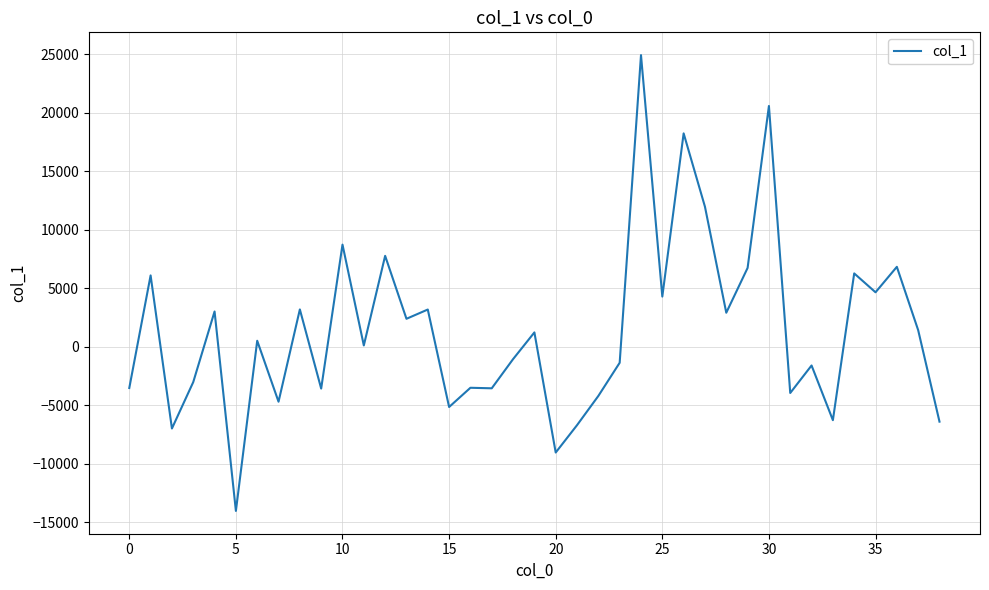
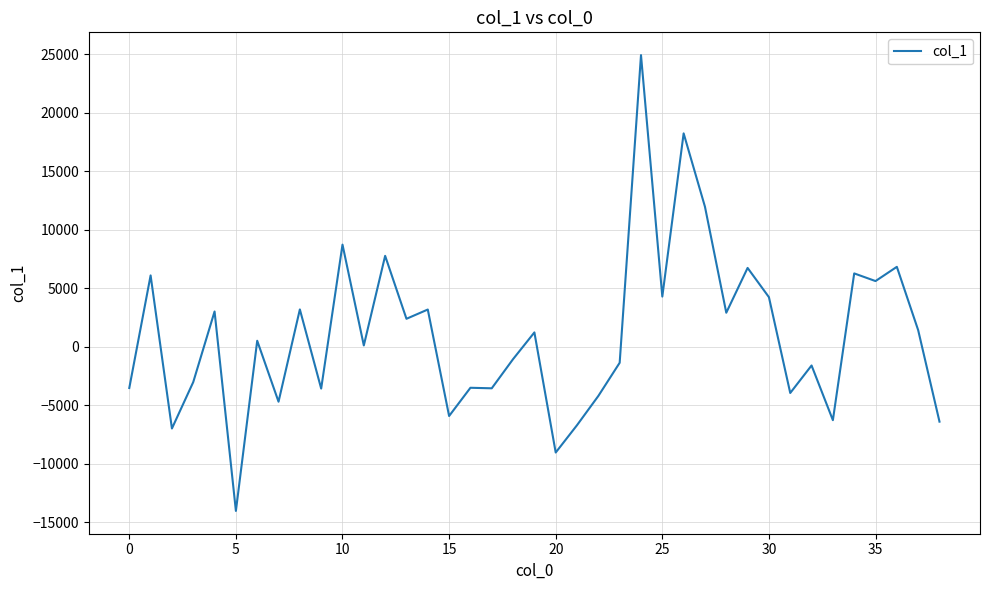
15: -5100 -> -5900
30: 20600 -> 4200
35: 4700 -> 5600
